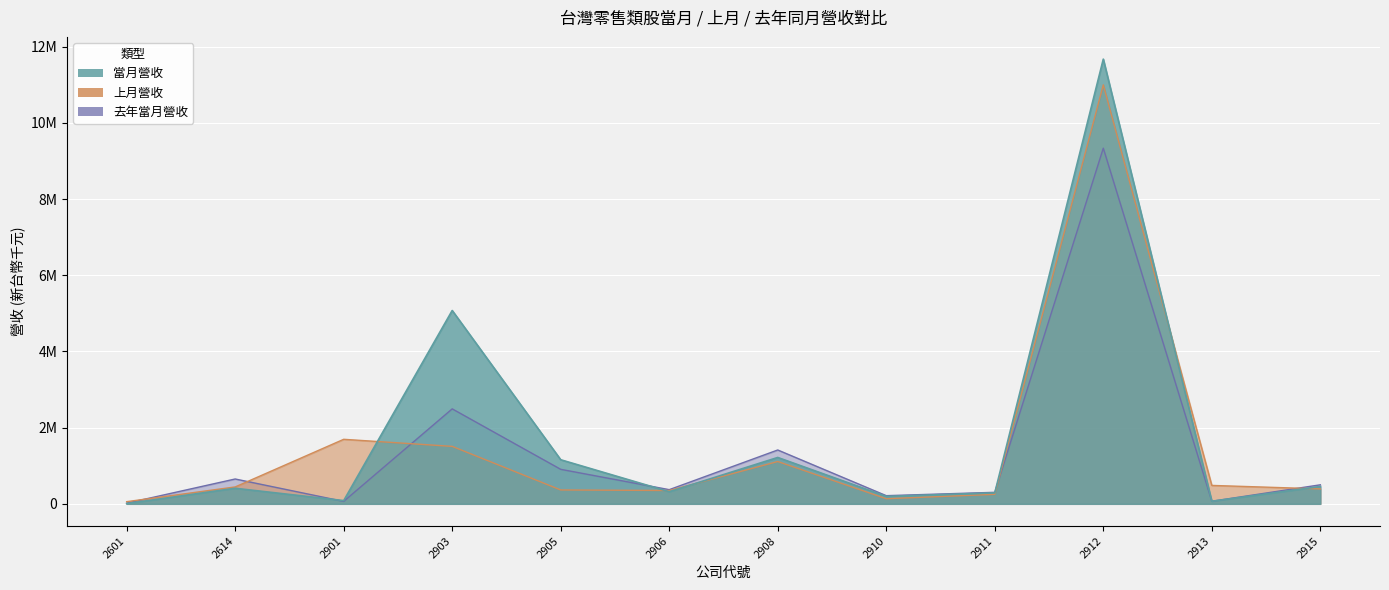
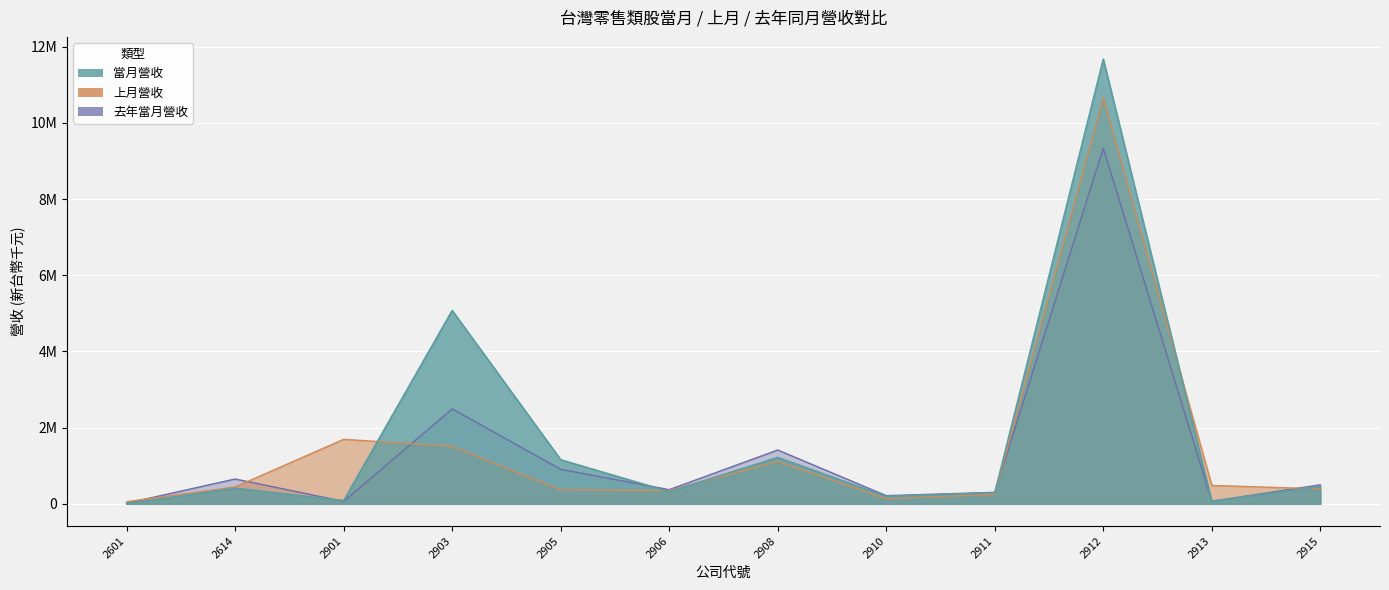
上月營收, 2912: 11000000 -> 10700000
